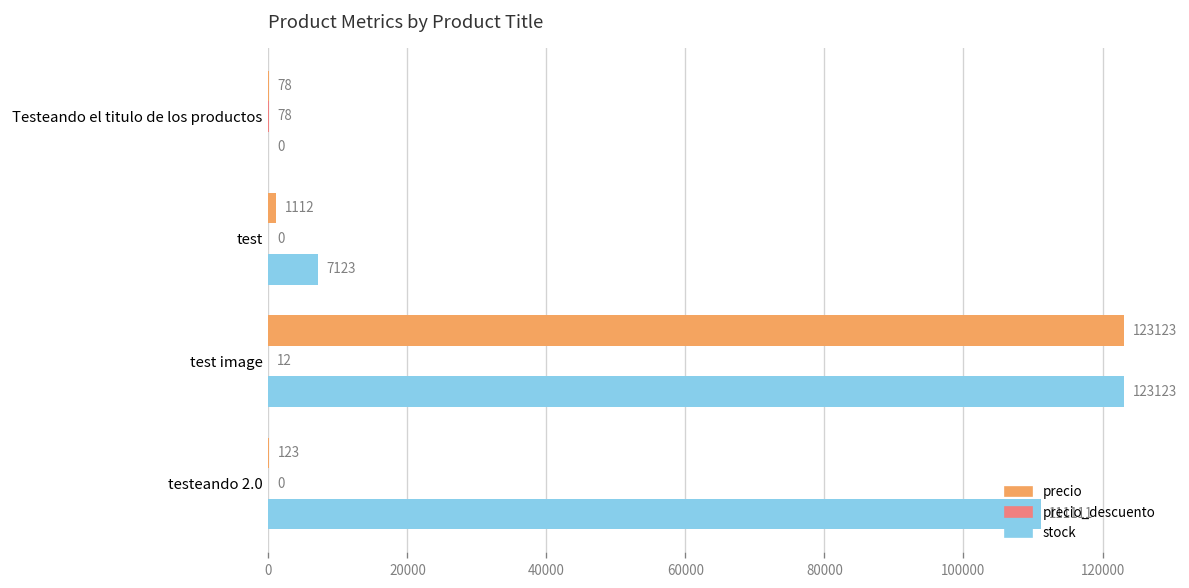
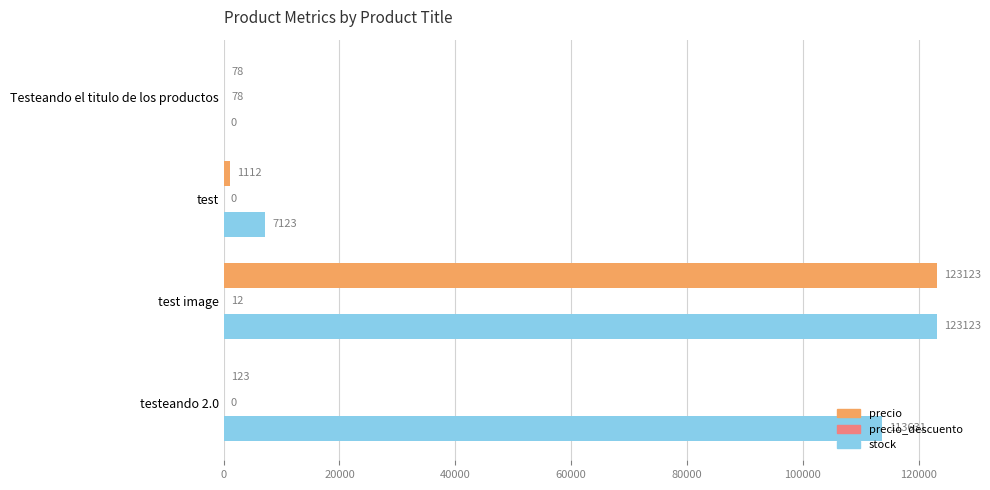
stock, testeando 2.0: 111111 -> 113631
